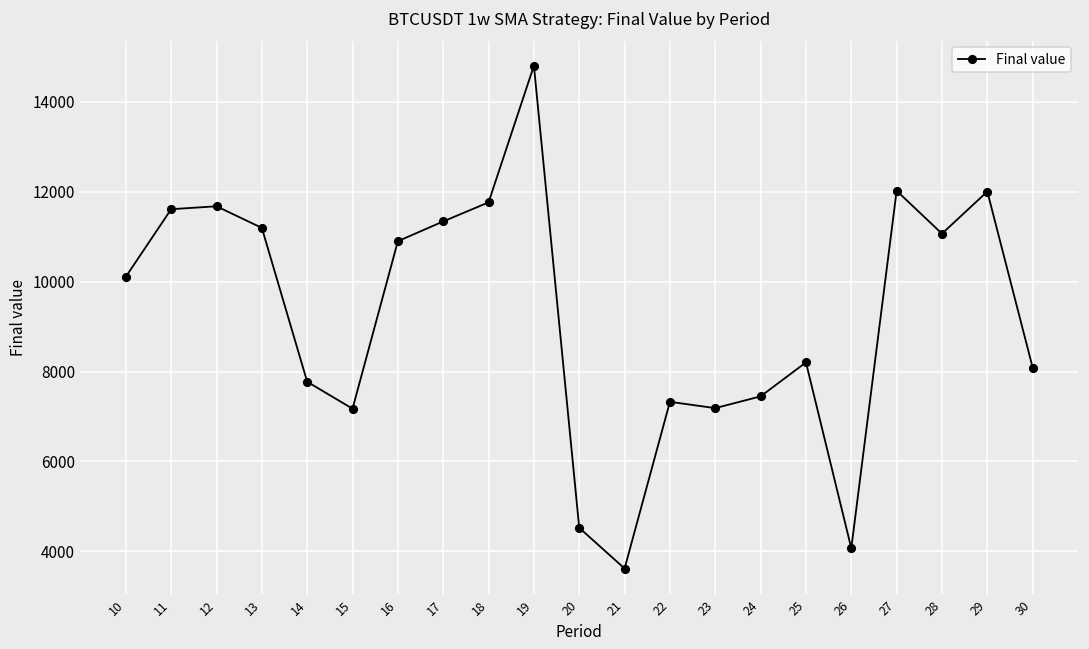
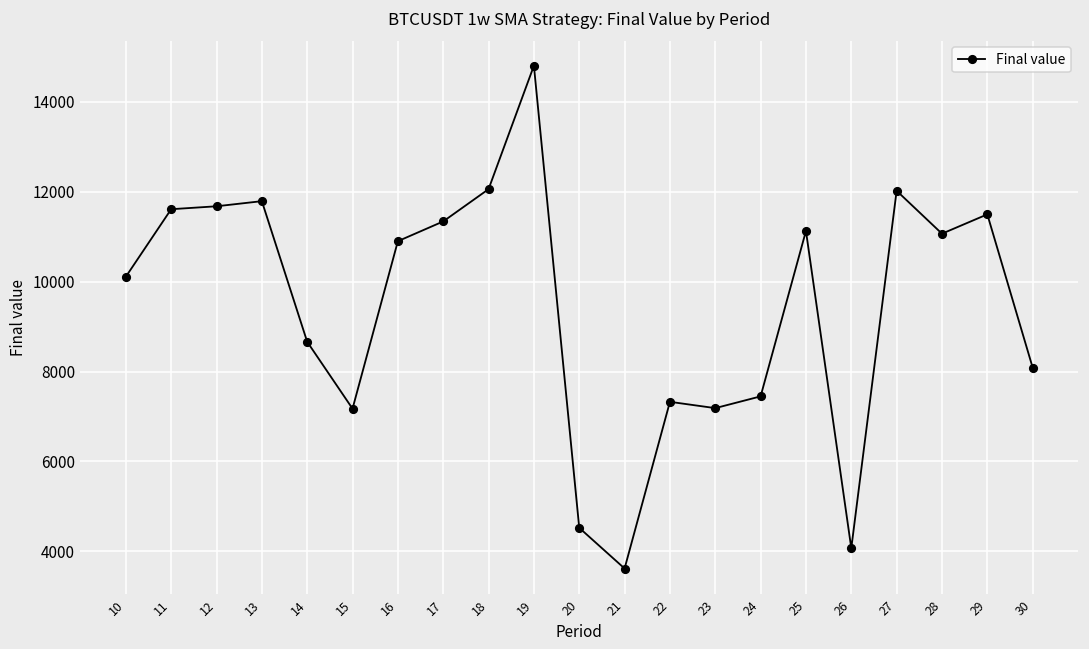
13: 11200 -> 11800
14: 7800 -> 8700
18: 11800 -> 12100
25: 8200 -> 11100
29: 12000 -> 11500
